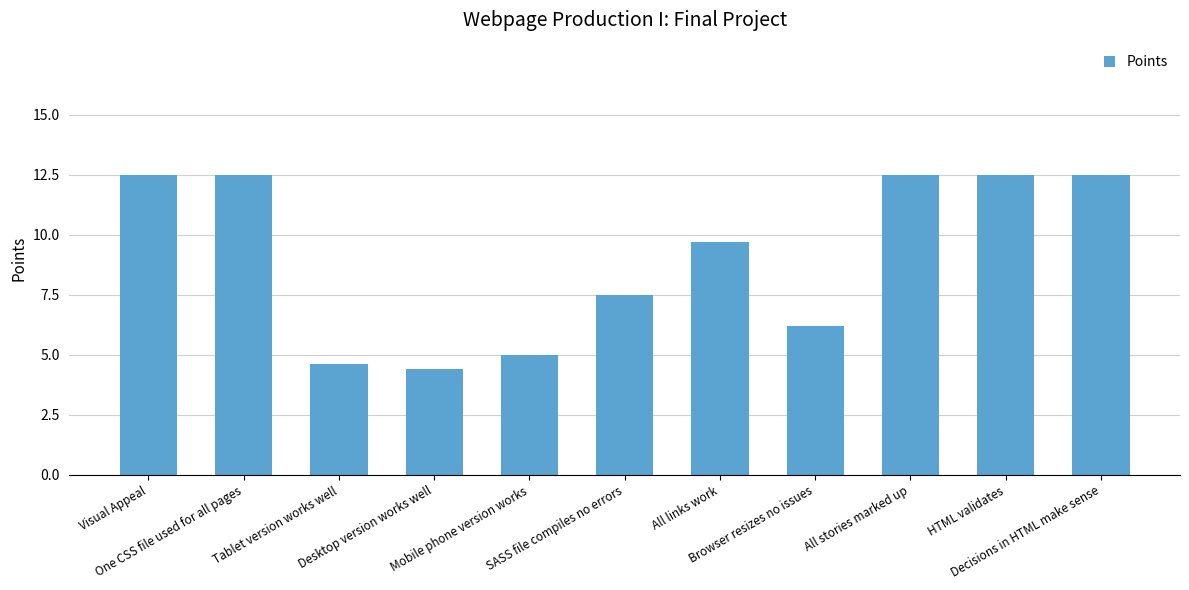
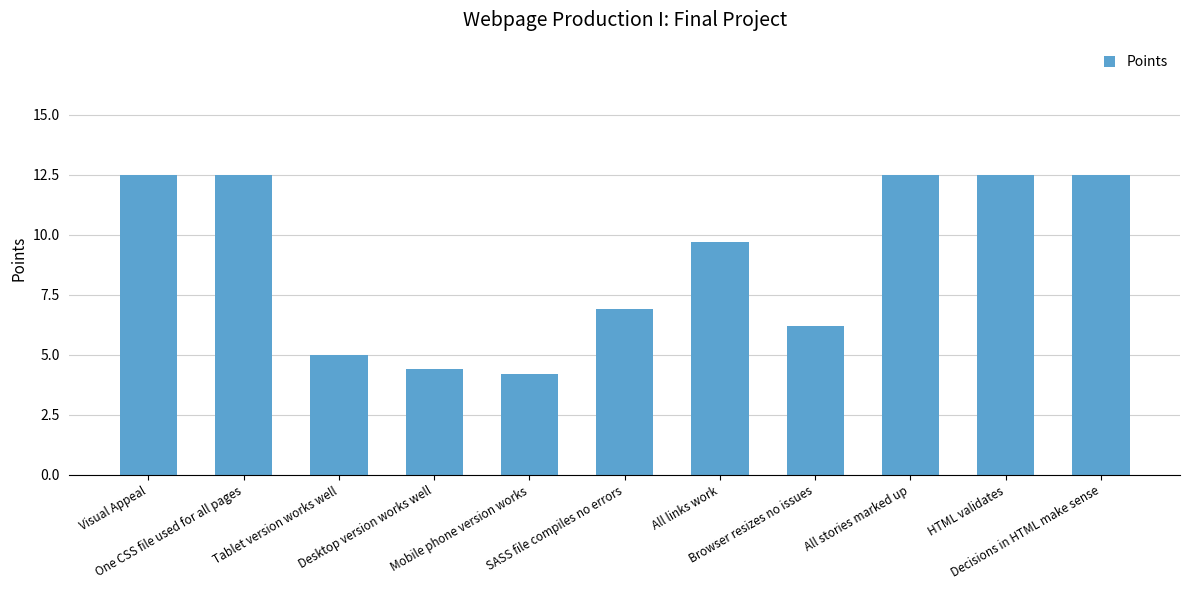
Tablet version works well: 4.6 -> 5.0
Mobile phone version works: 5.0 -> 4.2
SASS file compiles no errors: 7.5 -> 6.9
